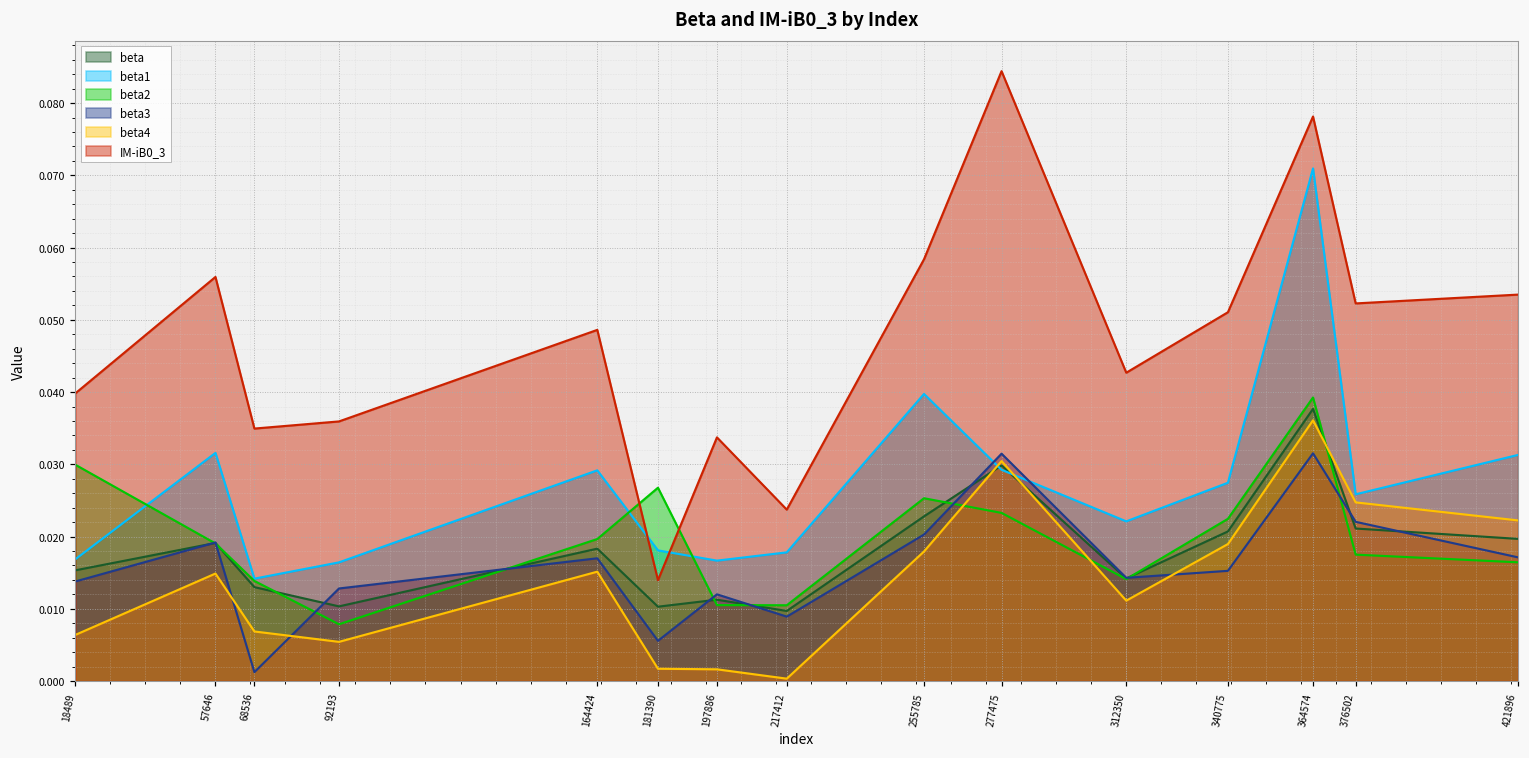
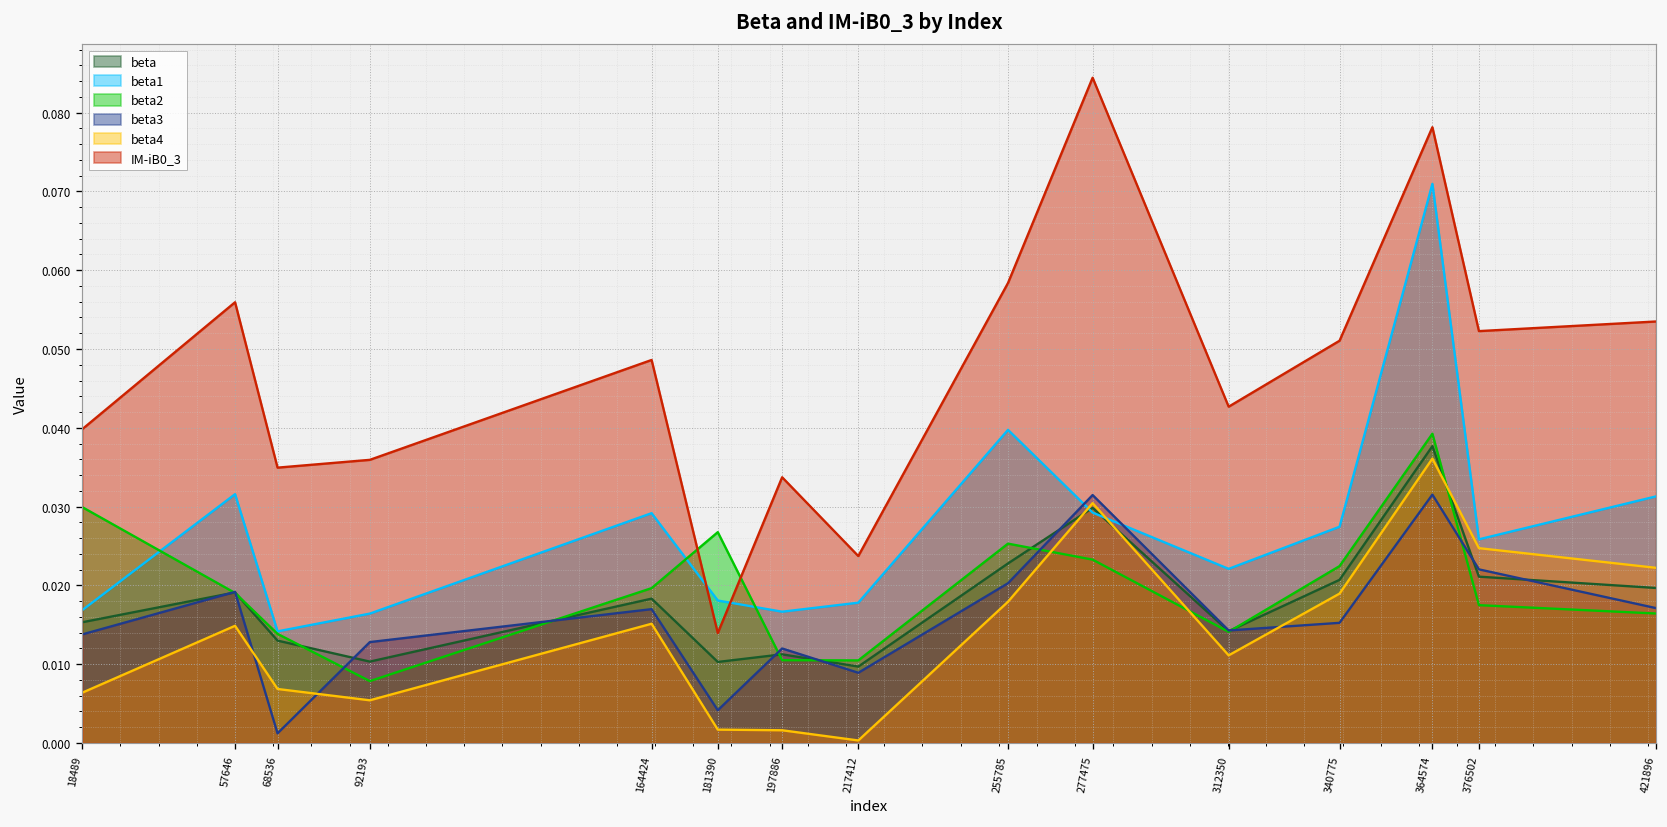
beta3, 181390: 0.006 -> 0.004
